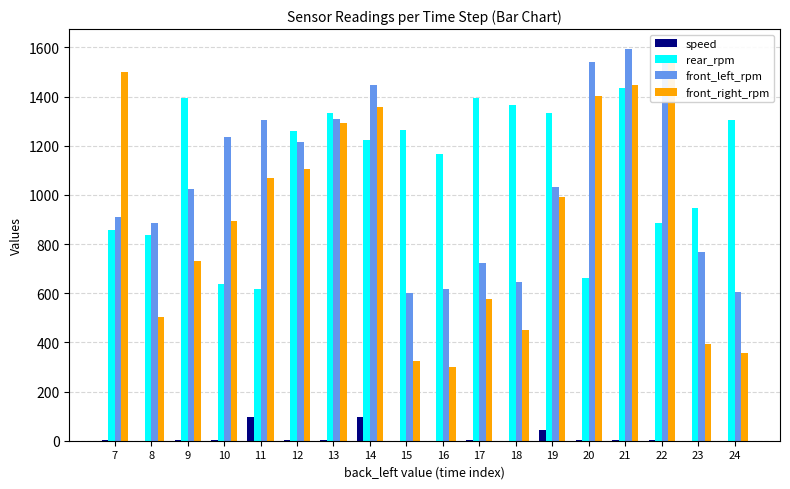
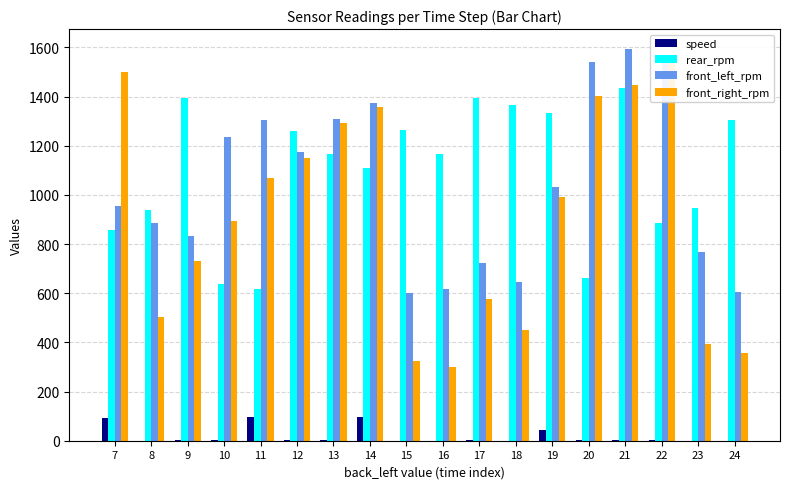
speed, 7: 0 -> 90
front_left_rpm, 7: 910 -> 960
rear_rpm, 8: 840 -> 940
front_left_rpm, 9: 1020 -> 830
front_left_rpm, 12: 1220 -> 1180
front_right_rpm, 12: 1110 -> 1150
rear_rpm, 13: 1330 -> 1170
rear_rpm, 14: 1220 -> 1110
front_left_rpm, 14: 1450 -> 1380
